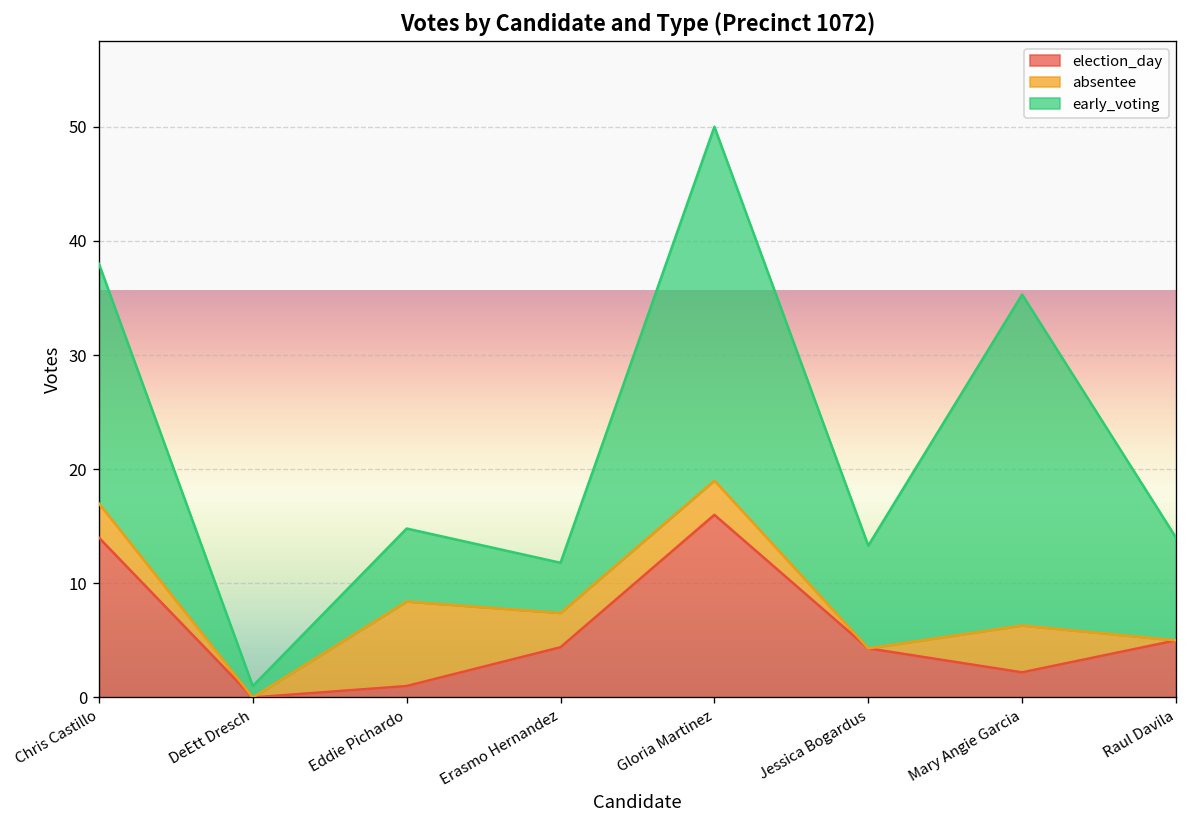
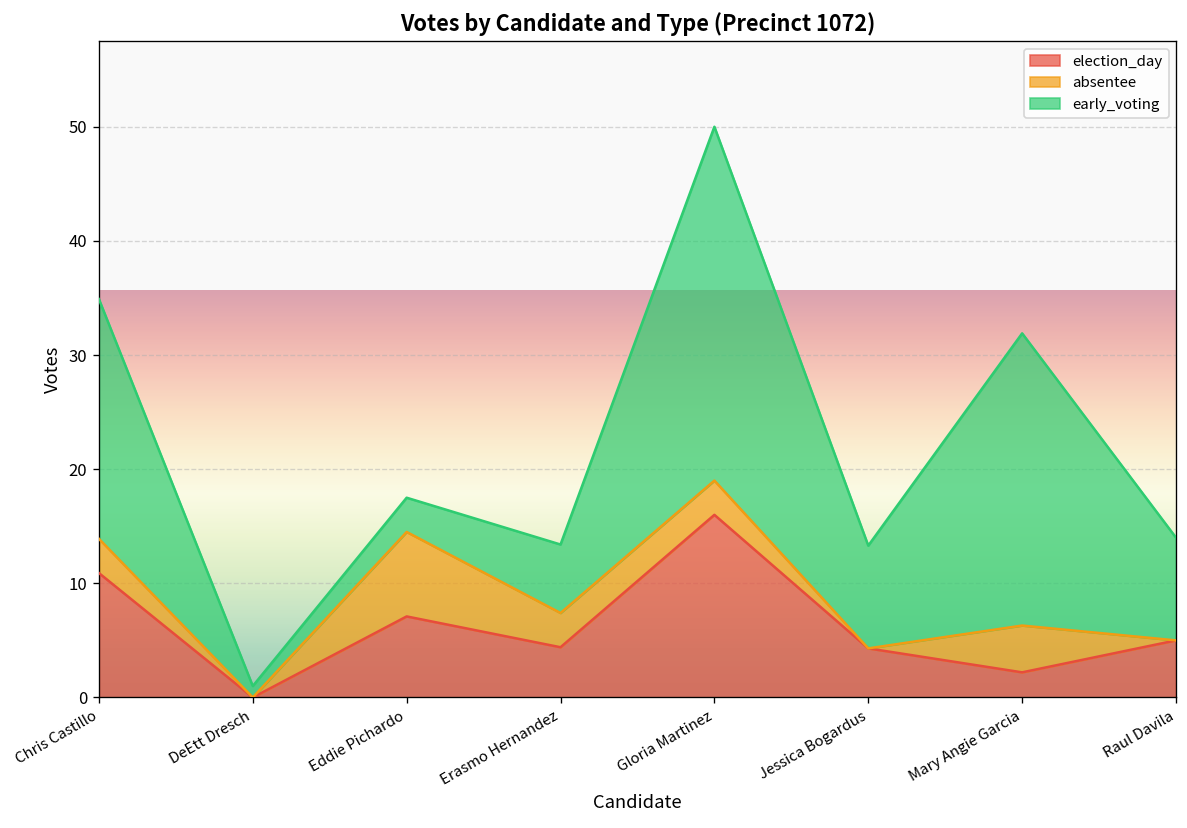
election_day, Chris Castillo: 14 -> 11
election_day, Eddie Pichardo: 1 -> 7
early_voting, Eddie Pichardo: 6 -> 3
early_voting, Erasmo Hernandez: 4 -> 6
early_voting, Mary Angie Garcia: 29 -> 26
